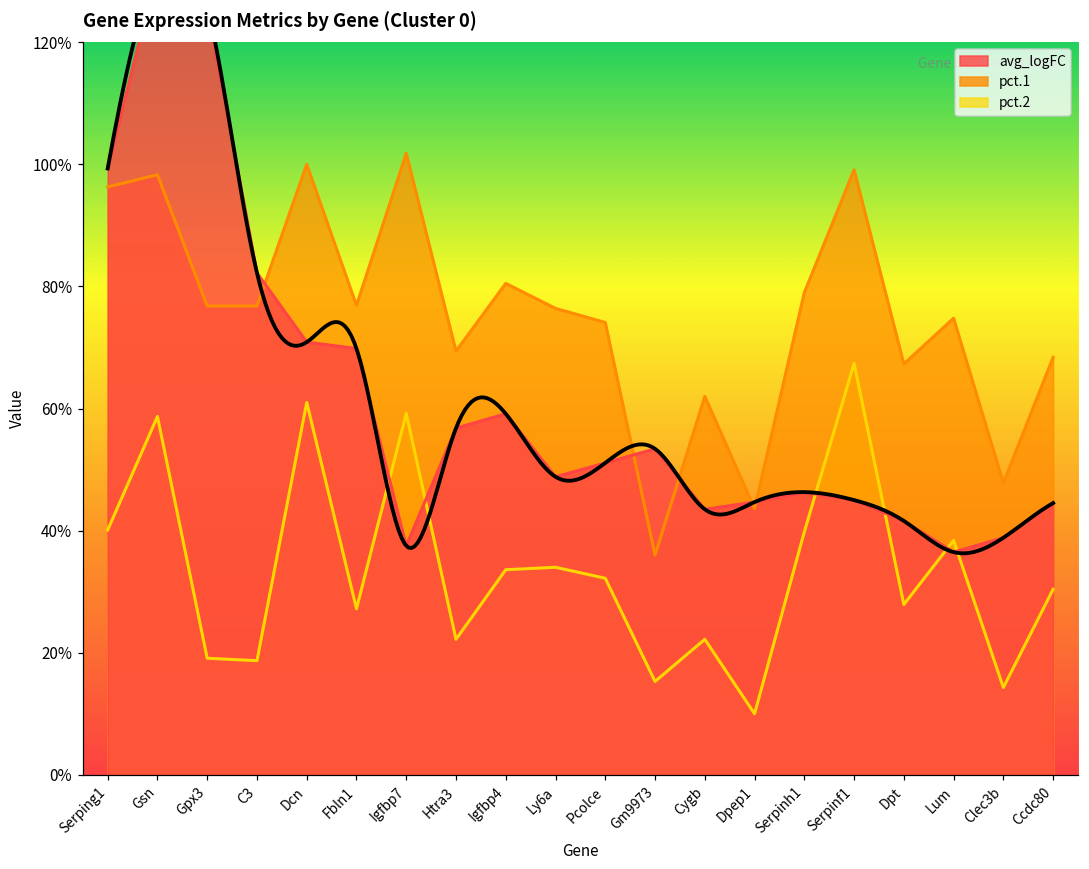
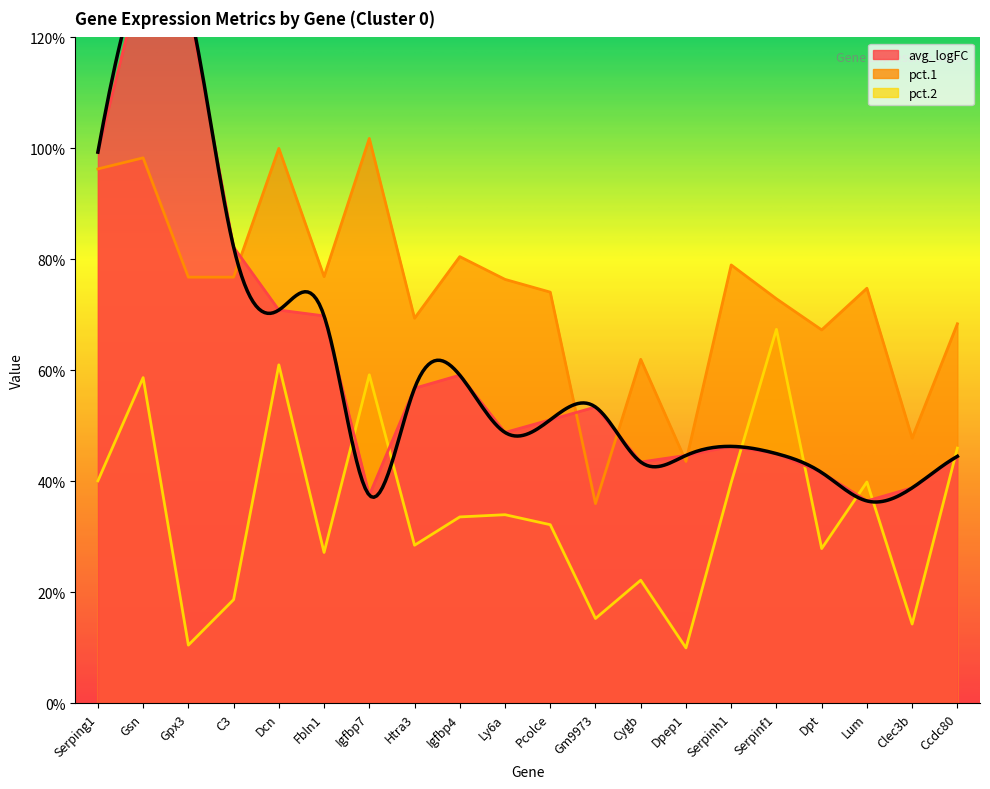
pct.2, Gpx3: 19% -> 11%
pct.2, Htra3: 22% -> 28%
pct.1, Serpinf1: 99% -> 73%
pct.2, Lum: 38% -> 40%
pct.2, Ccdc80: 30% -> 46%
